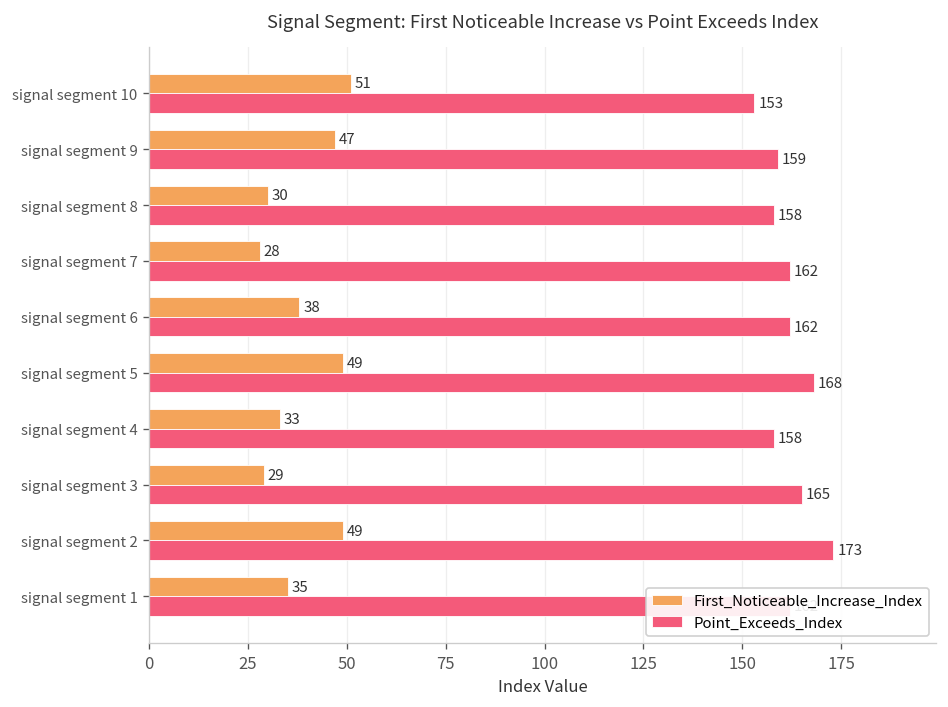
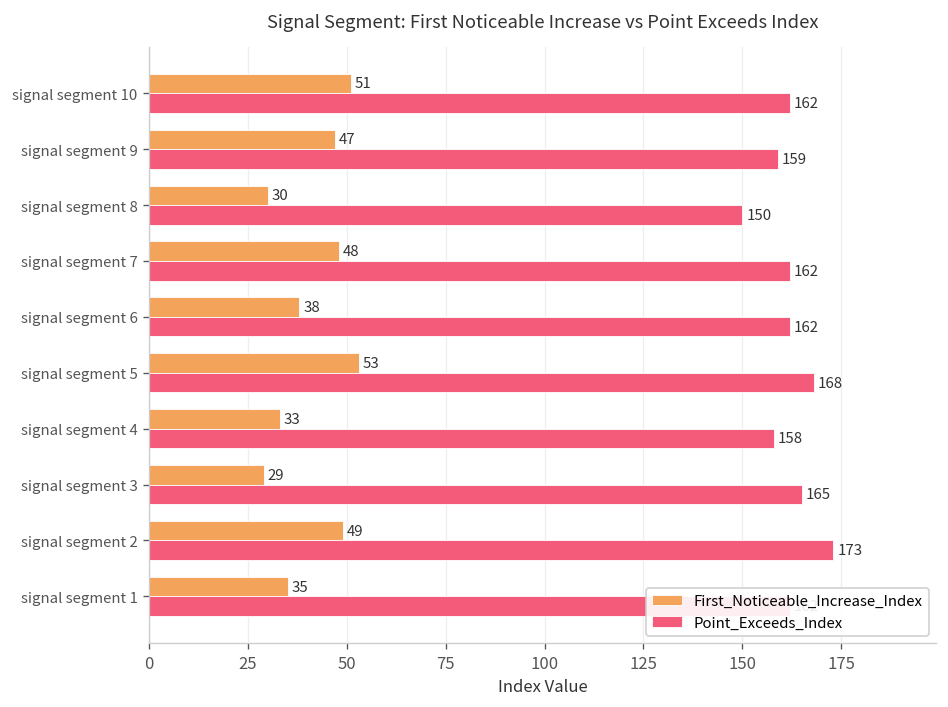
Point_Exceeds_Index, signal segment 10: 153 -> 162
Point_Exceeds_Index, signal segment 8: 158 -> 150
First_Noticeable_Increase_Index, signal segment 7: 28 -> 48
First_Noticeable_Increase_Index, signal segment 5: 49 -> 53
